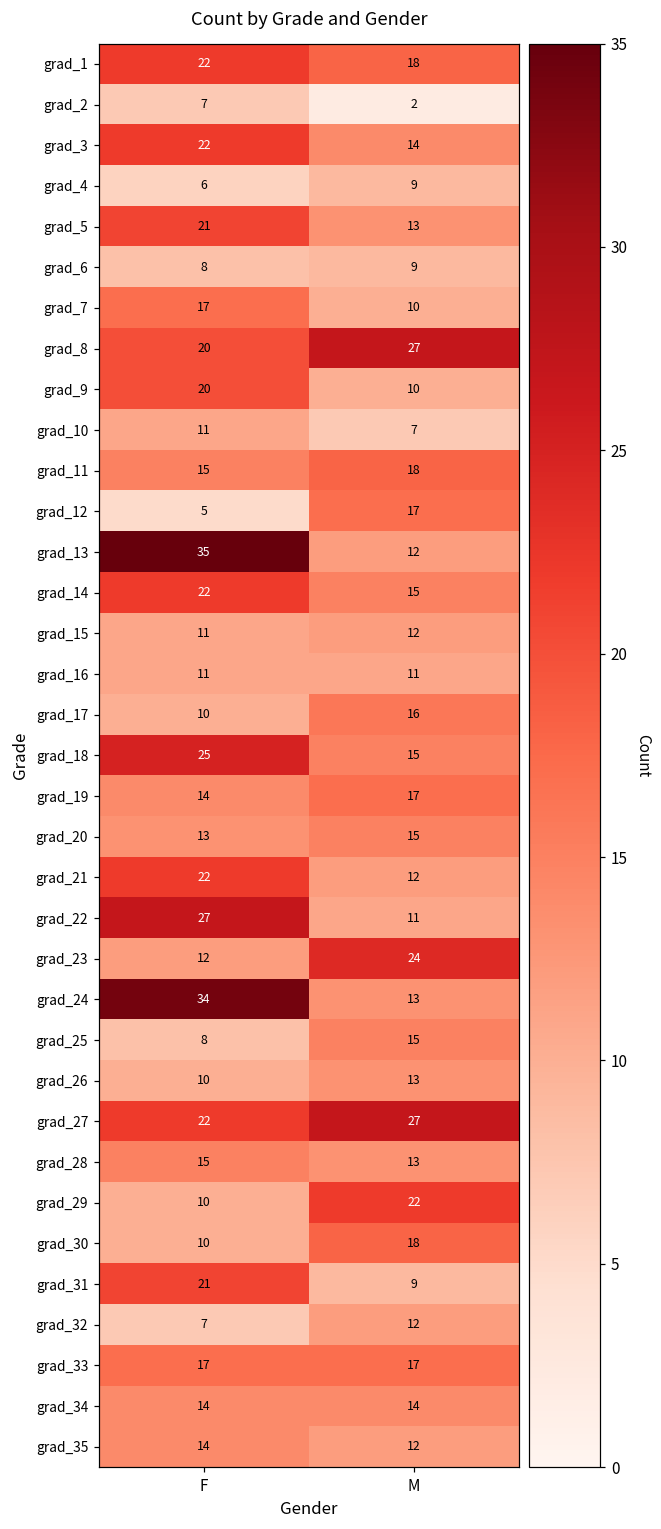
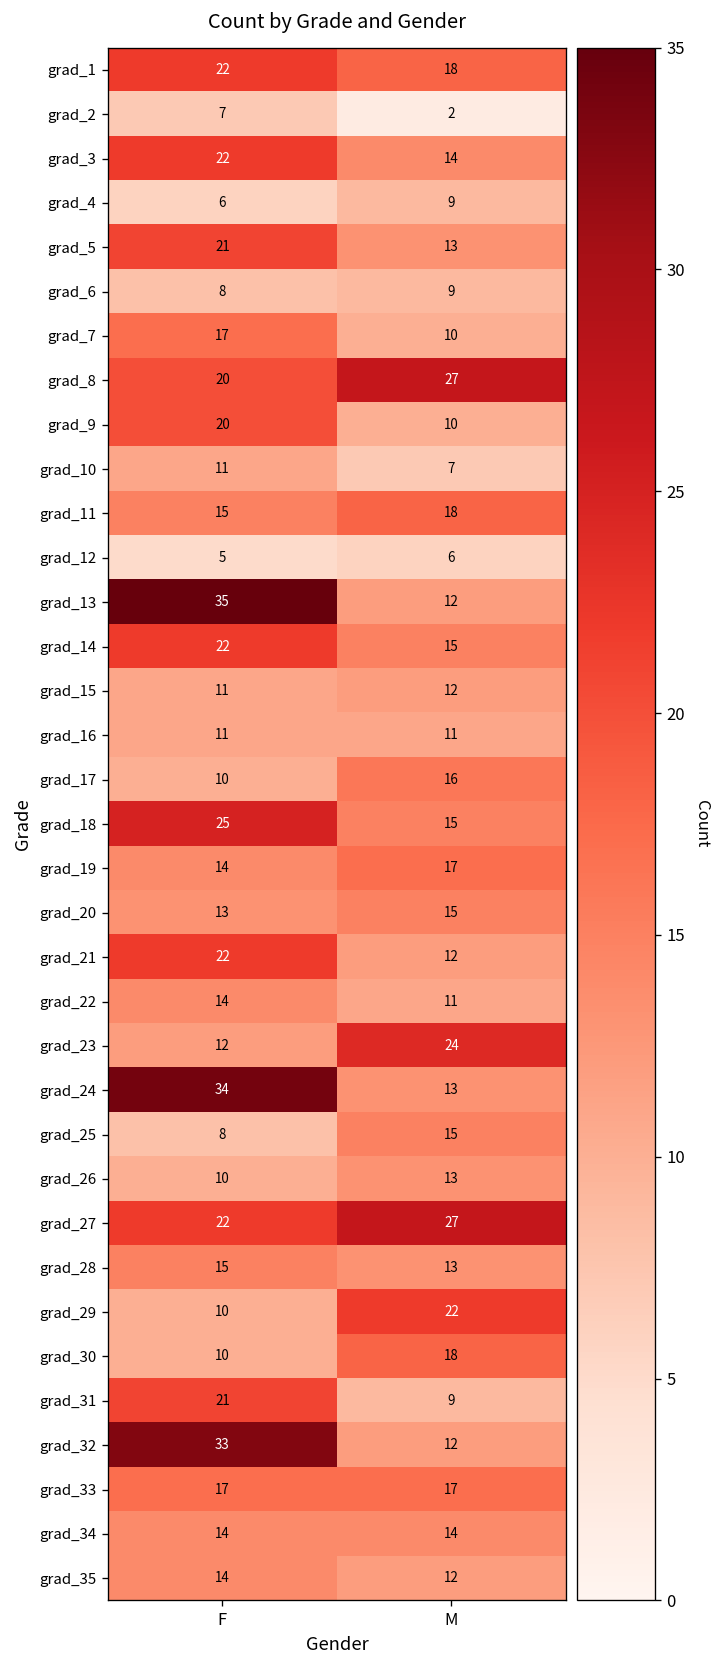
grad_12, M: 17 -> 6
grad_22, F: 27 -> 14
grad_32, F: 7 -> 33
